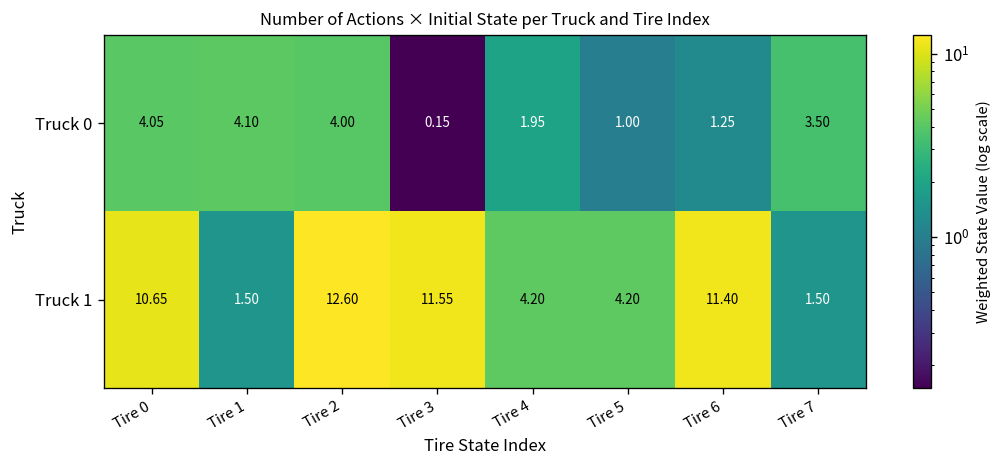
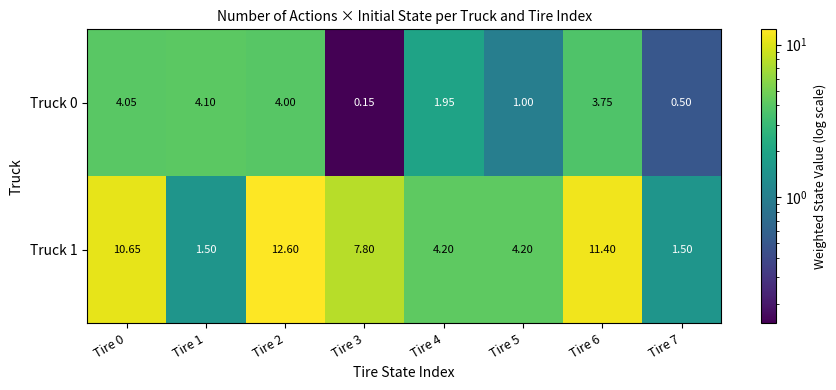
Truck 0, Tire 6: 1.25 -> 3.75
Truck 0, Tire 7: 3.50 -> 0.50
Truck 1, Tire 3: 11.55 -> 7.80
